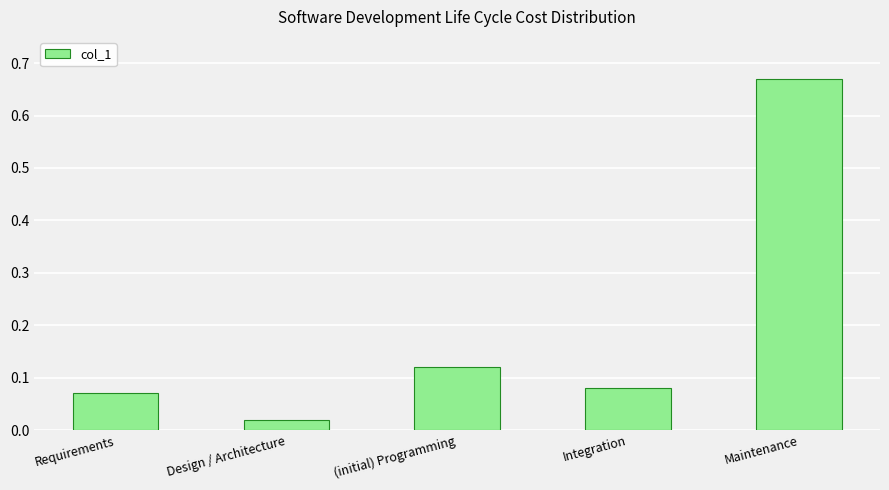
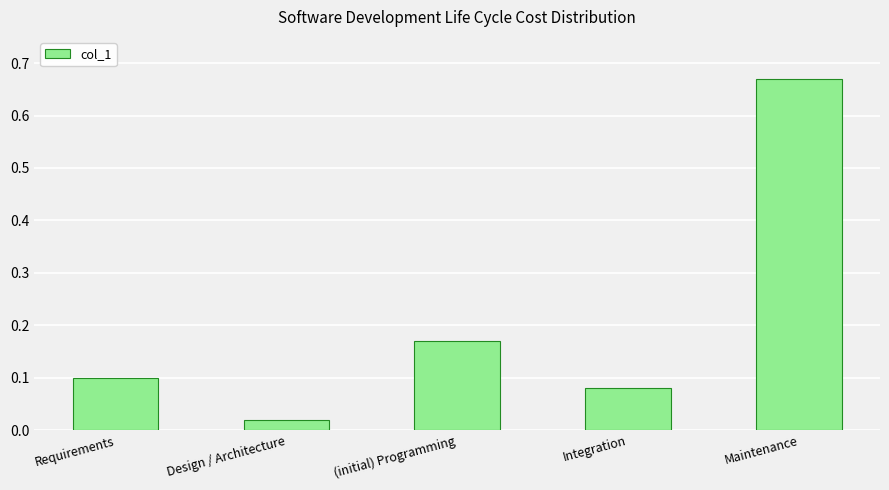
Requirements: 0.07 -> 0.10
(initial) Programming: 0.12 -> 0.17
